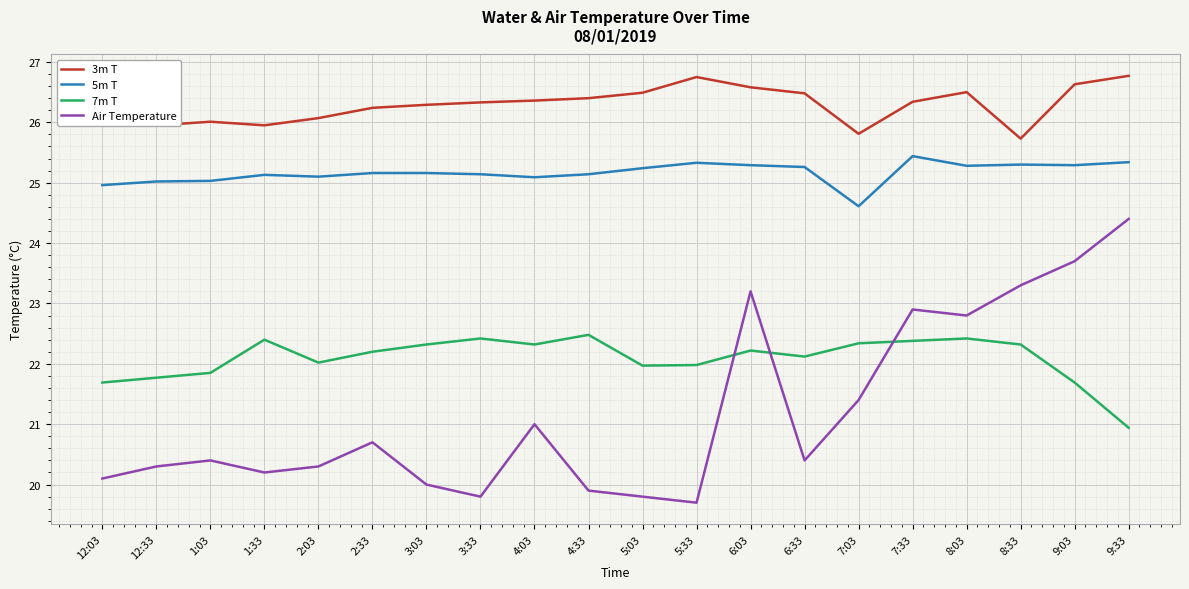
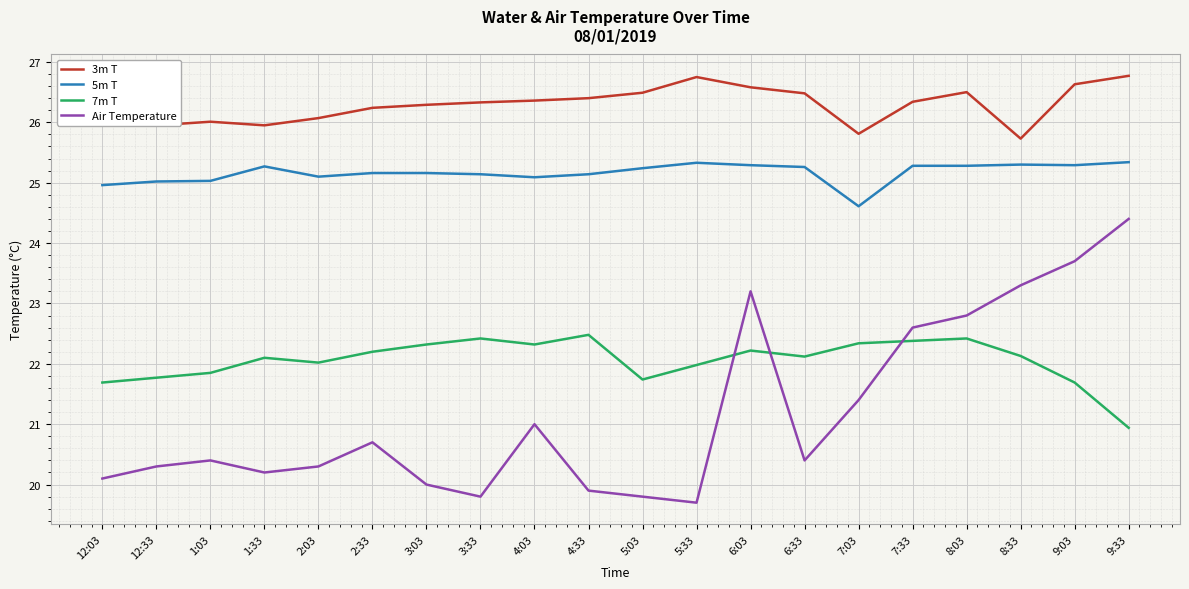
5m T, 1:33: 25.1 -> 25.3
7m T, 1:33: 22.4 -> 22.1
7m T, 5:03: 22.0 -> 21.7
5m T, 7:33: 25.4 -> 25.3
Air Temperature, 7:33: 22.9 -> 22.6
7m T, 8:33: 22.3 -> 22.1
